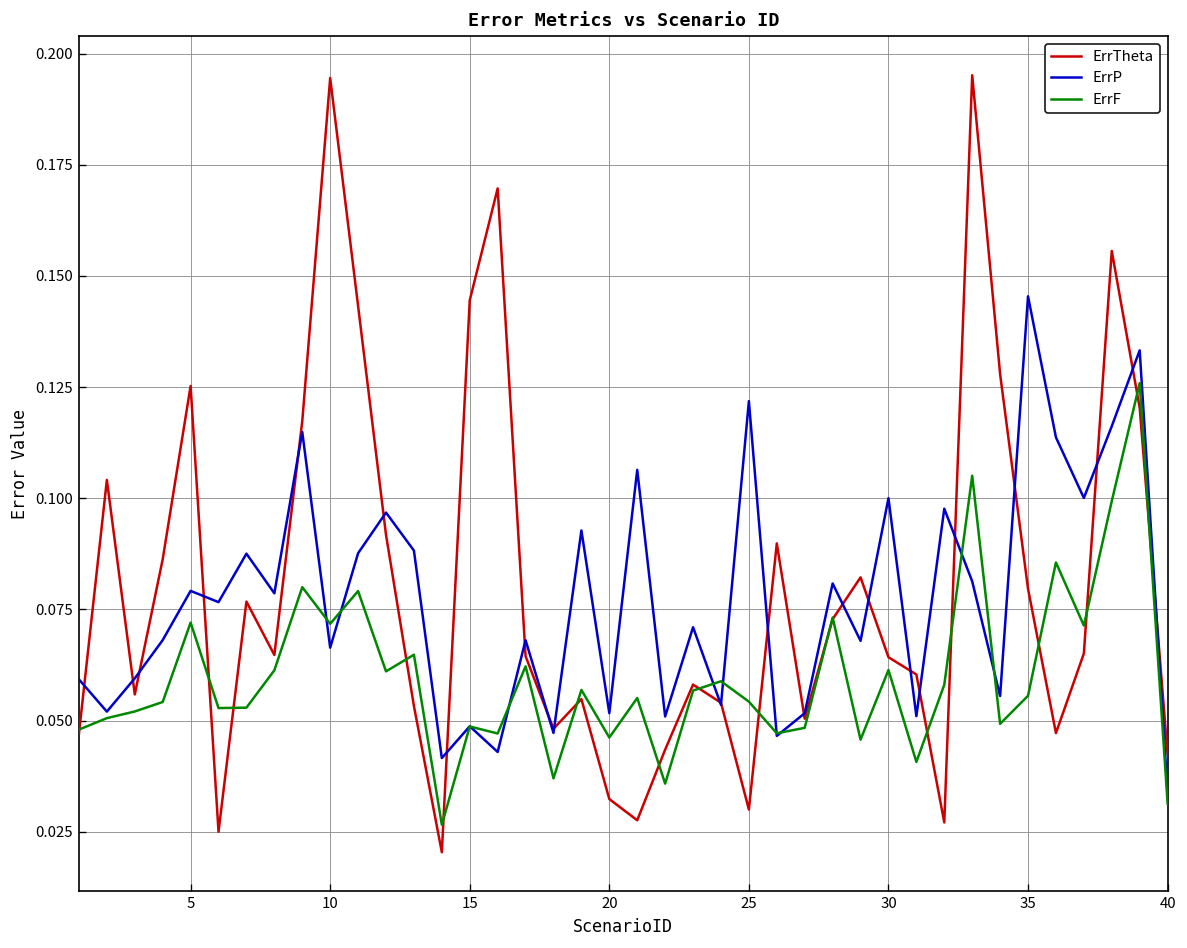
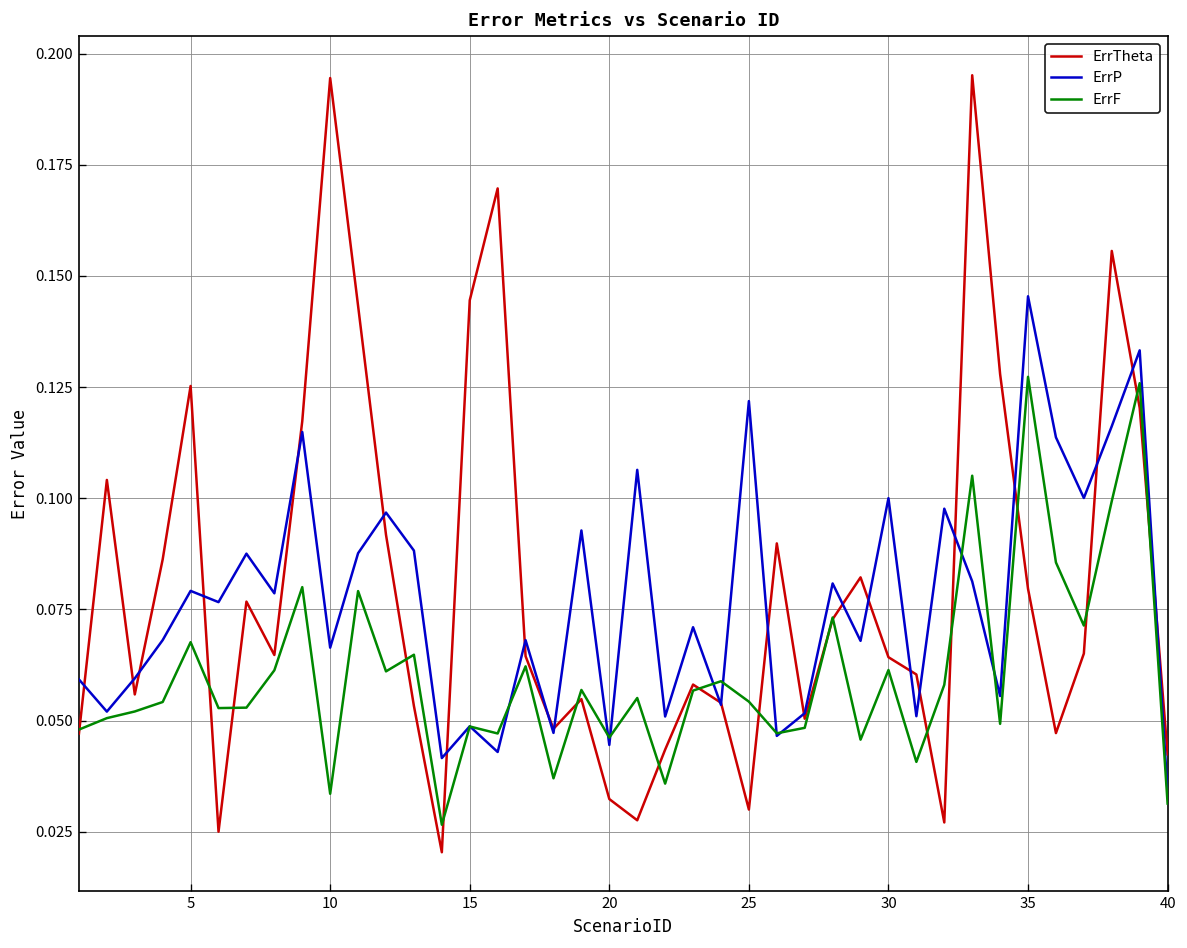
ErrF, 5: 0.072 -> 0.068
ErrF, 10: 0.072 -> 0.034
ErrP, 20: 0.052 -> 0.045
ErrF, 35: 0.056 -> 0.127
